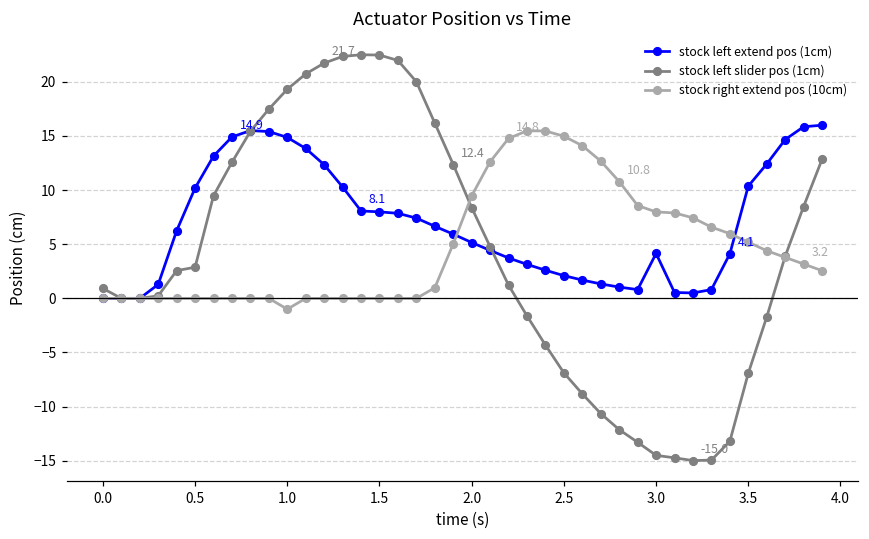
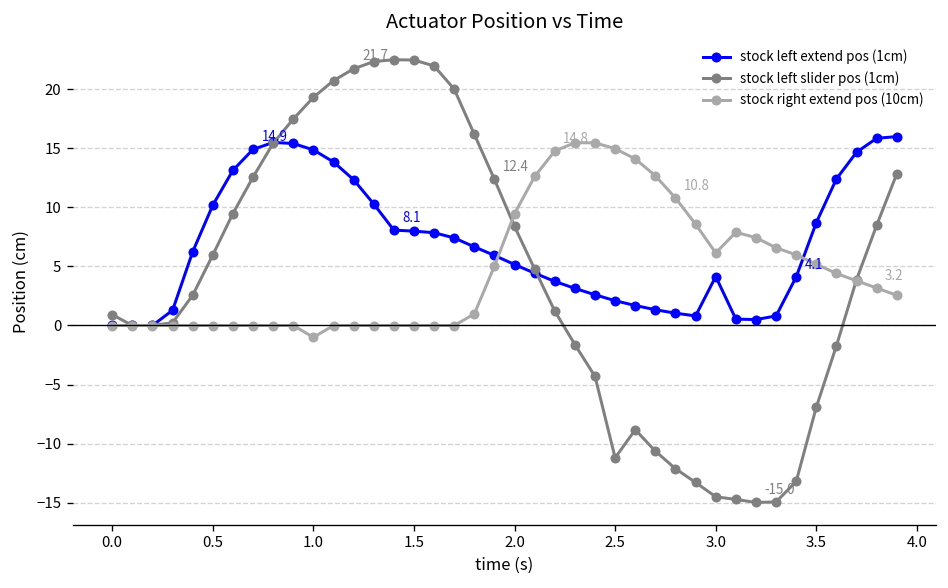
stock left slider pos (1cm), 0.5: 3 -> 6
stock left slider pos (1cm), 2.5: -7 -> -11
stock right extend pos (10cm), 3.0: 8 -> 6
stock left extend pos (1cm), 3.5: 10 -> 9
